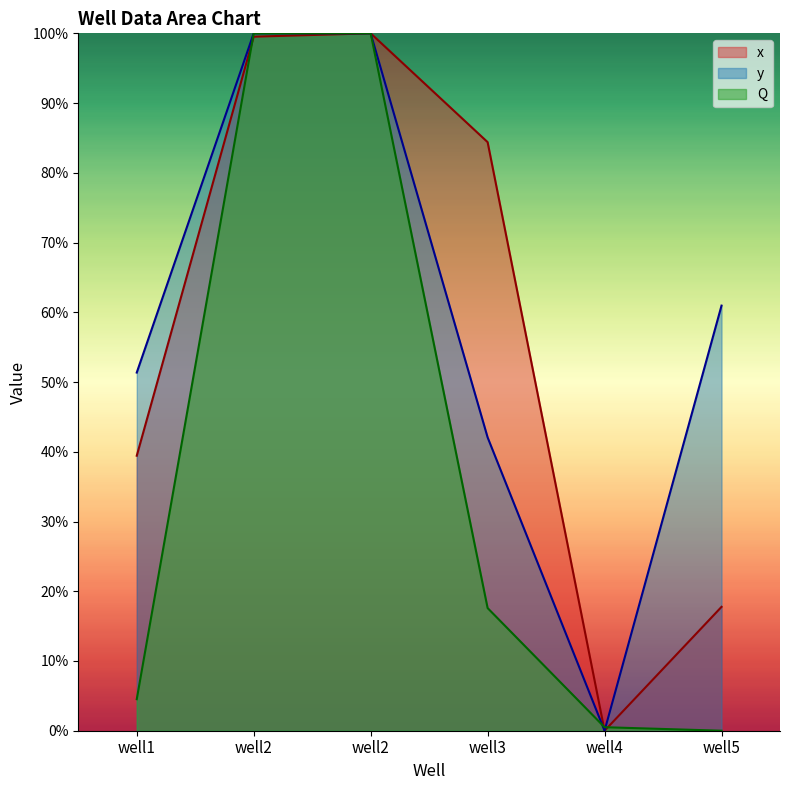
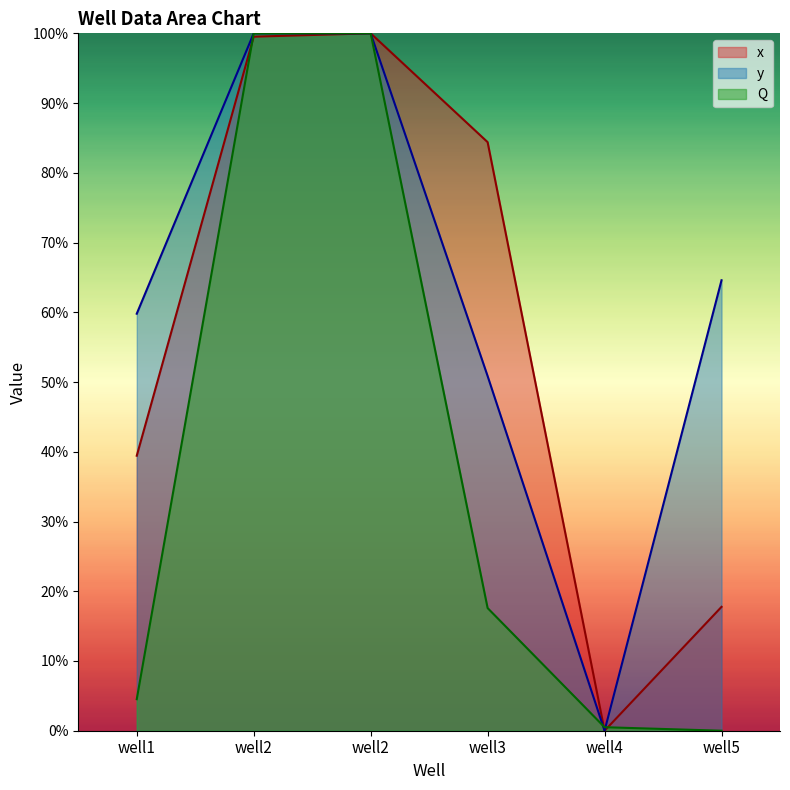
y, well1: 51% -> 60%
y, well3: 42% -> 51%
y, well5: 61% -> 65%
